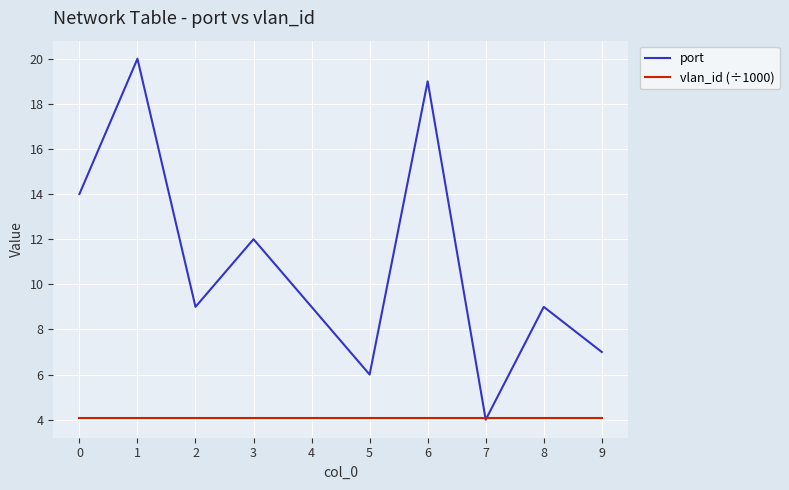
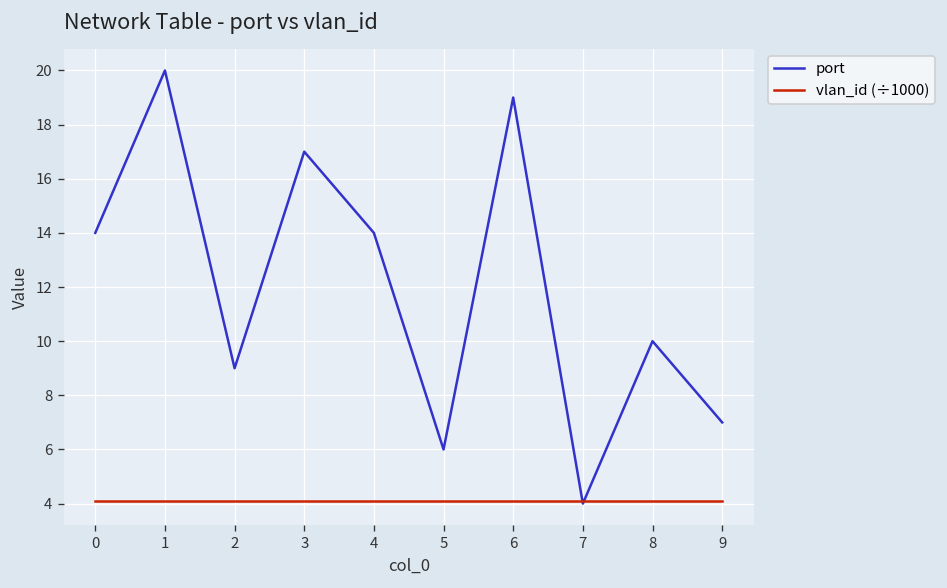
port, 3: 12 -> 17
port, 4: 9 -> 14
port, 8: 9 -> 10
